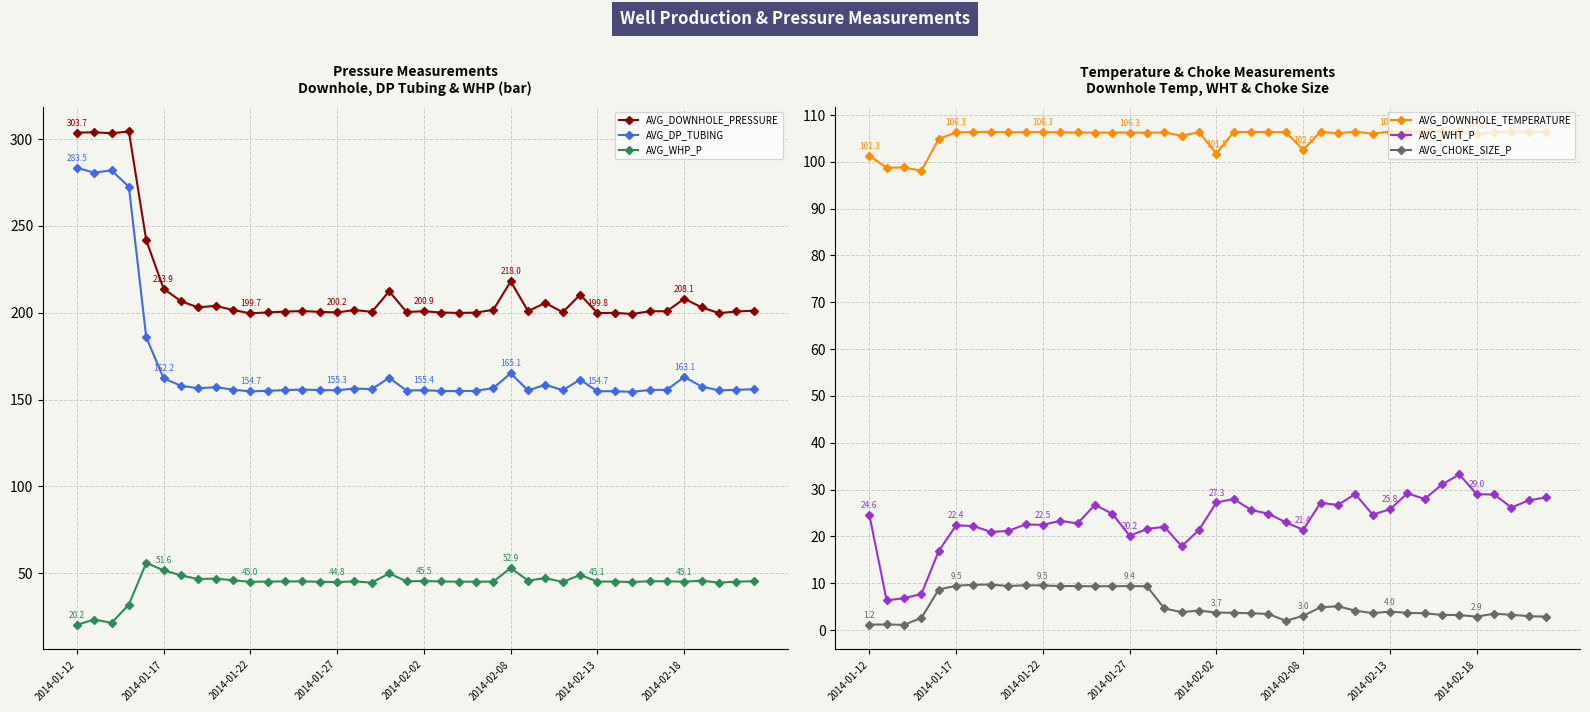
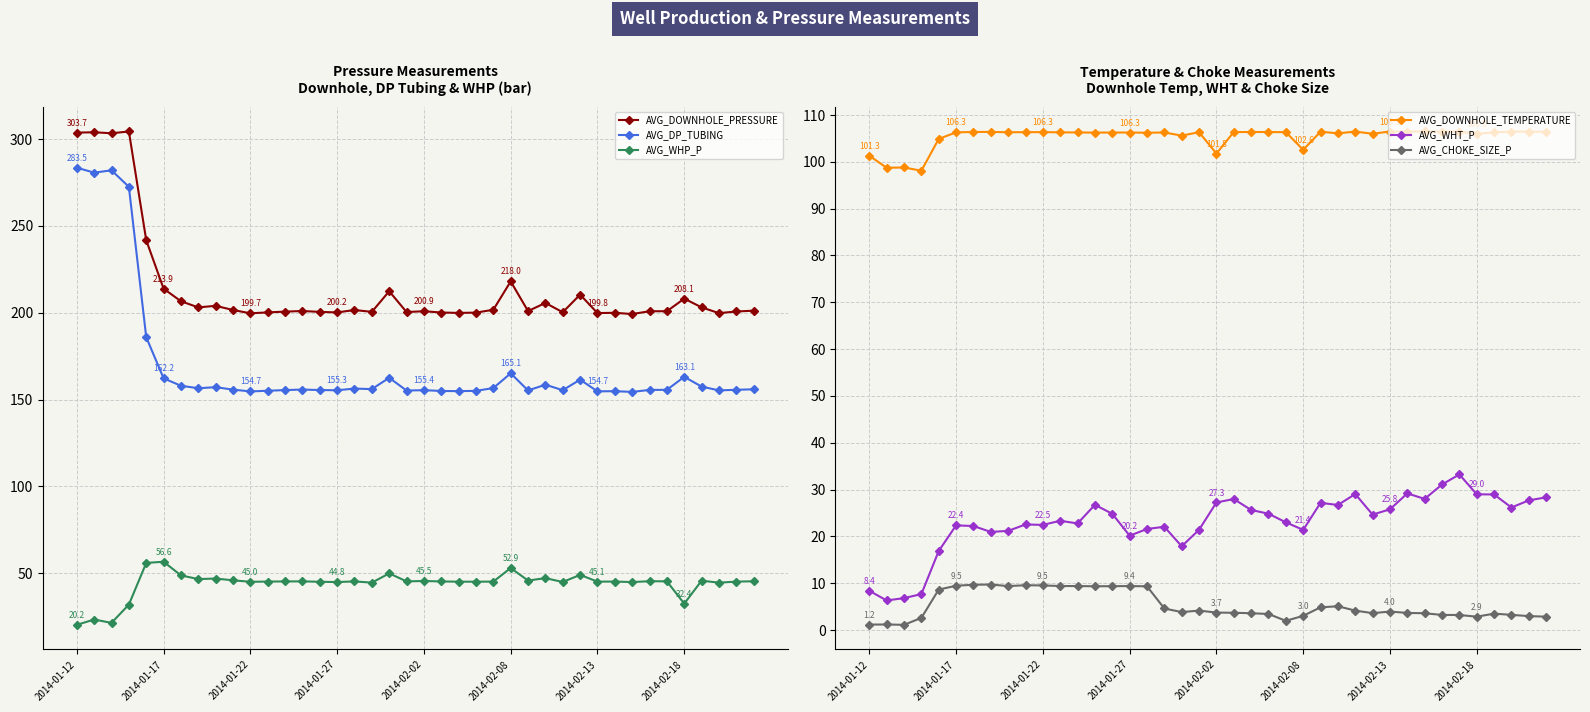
Pressure Measurements Downhole, DP Tubing & WHP (bar), AVG_WHP_P, 2014-01-17: 51.6 -> 56.6
Pressure Measurements Downhole, DP Tubing & WHP (bar), AVG_WHP_P, 2014-02-18: 45.1 -> 32.4
Temperature & Choke Measurements Downhole Temp, WHT & Choke Size, AVG_WHT_P, 2014-01-12: 24.6 -> 8.4
